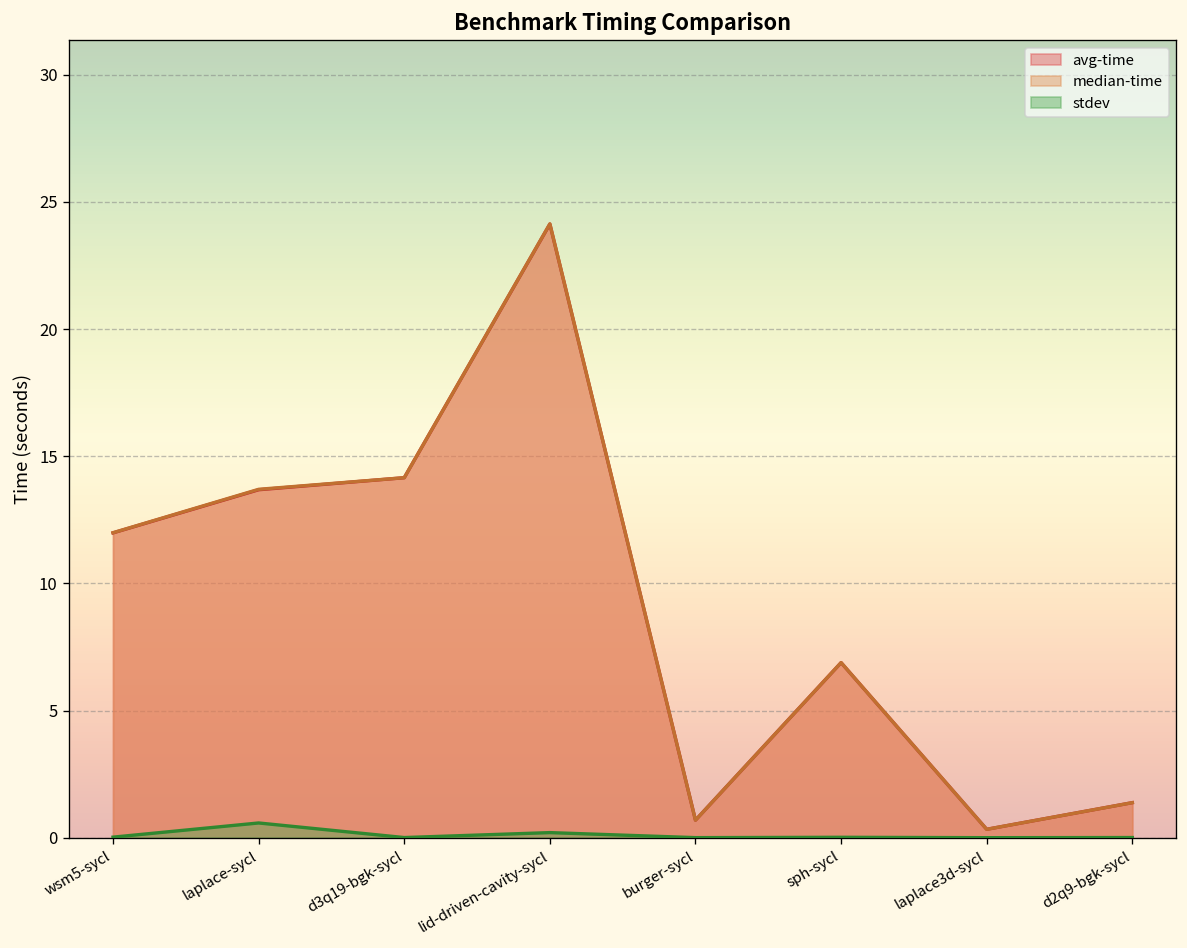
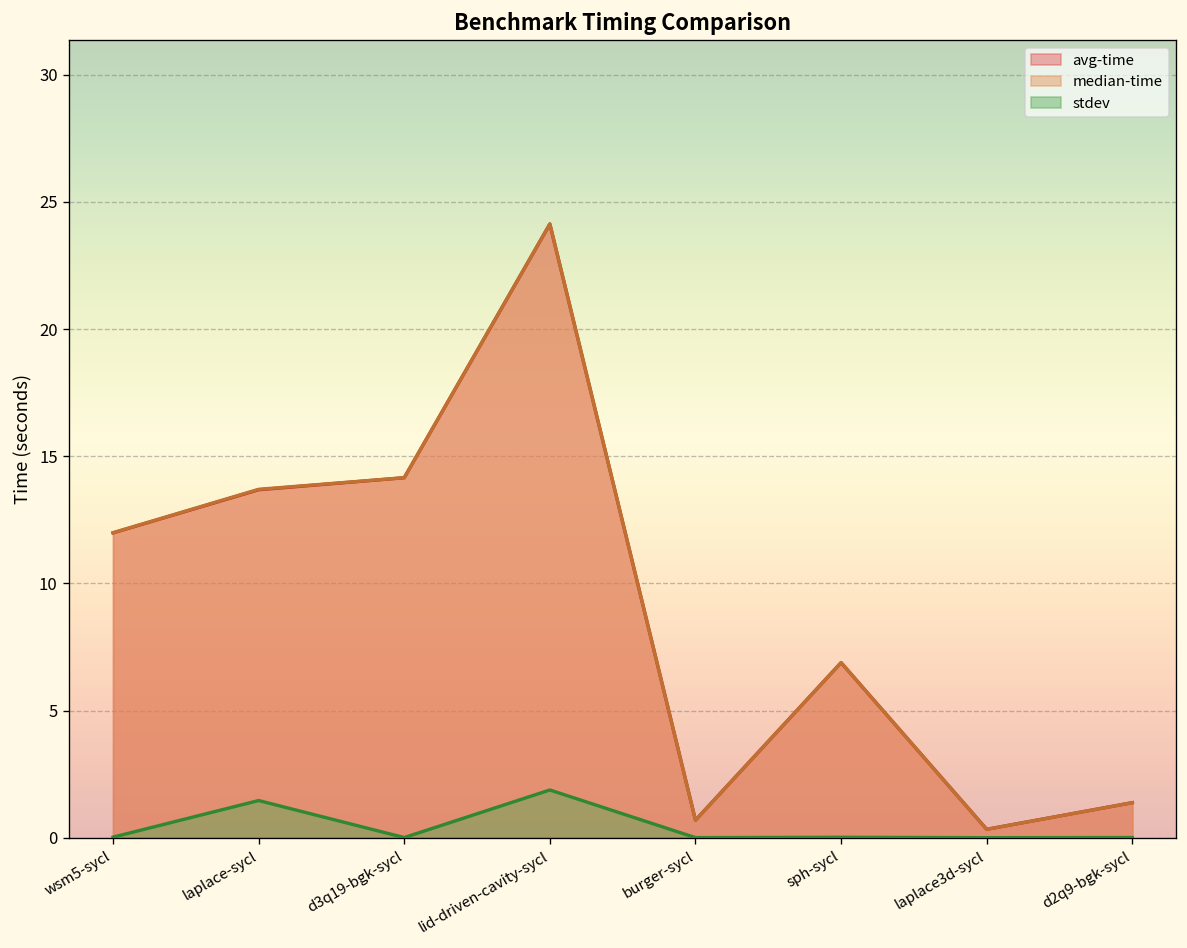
stdev, laplace-sycl: 0.6 -> 1.5
stdev, lid-driven-cavity-sycl: 0.2 -> 1.9
